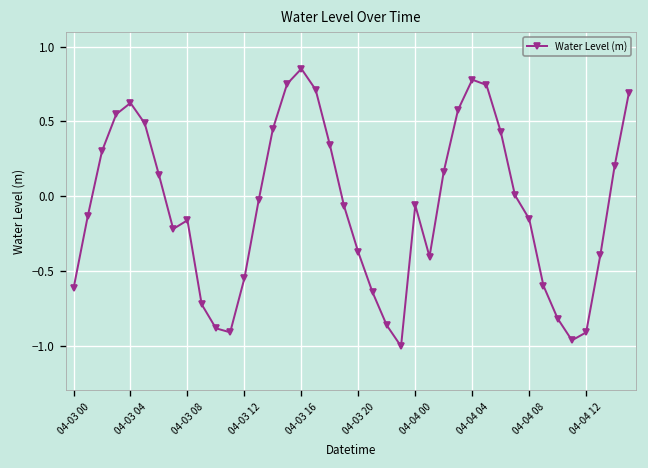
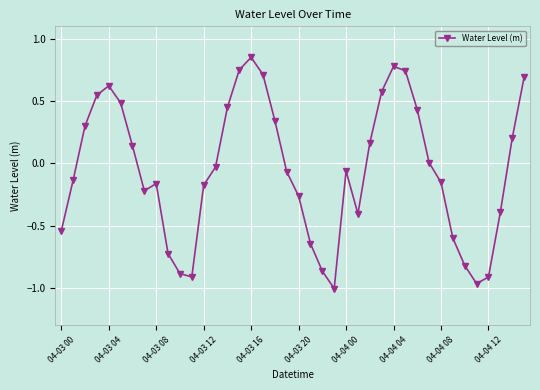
04-03 00: -0.62 -> -0.54
04-03 12: -0.55 -> -0.17
04-03 20: -0.38 -> -0.26
